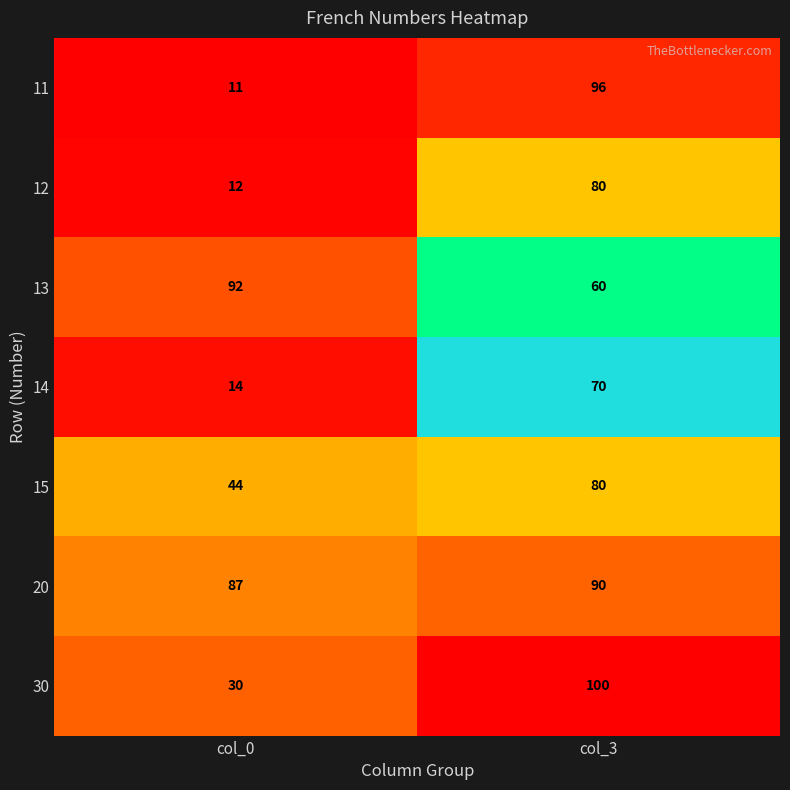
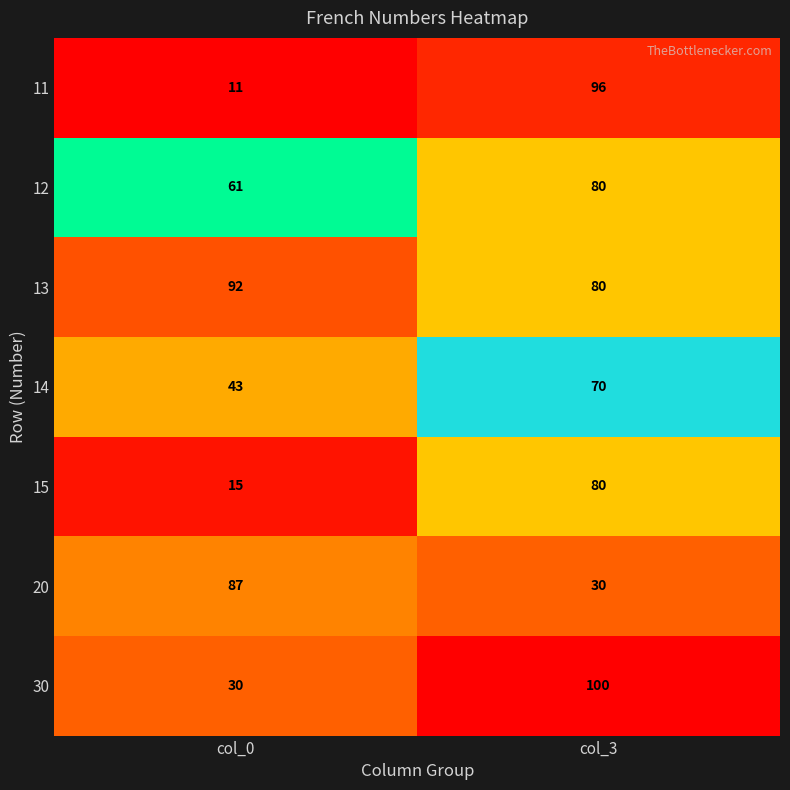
12, col_0: 12 -> 61
13, col_3: 60 -> 80
14, col_0: 14 -> 43
15, col_0: 44 -> 15
20, col_3: 90 -> 30
